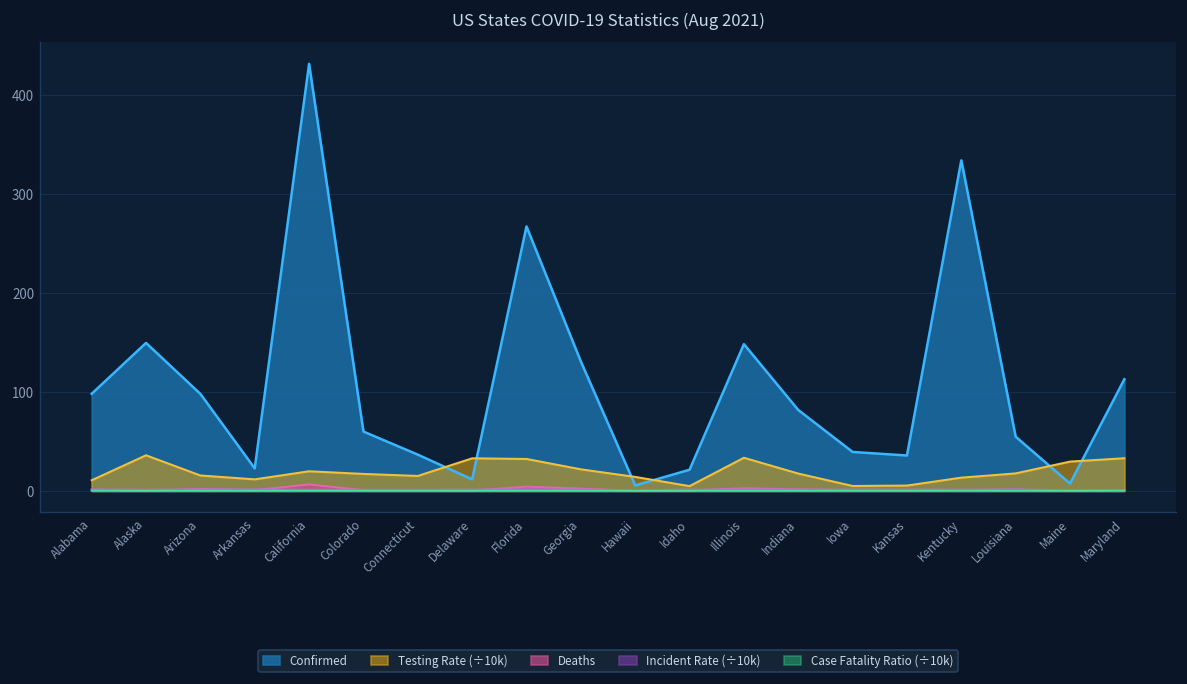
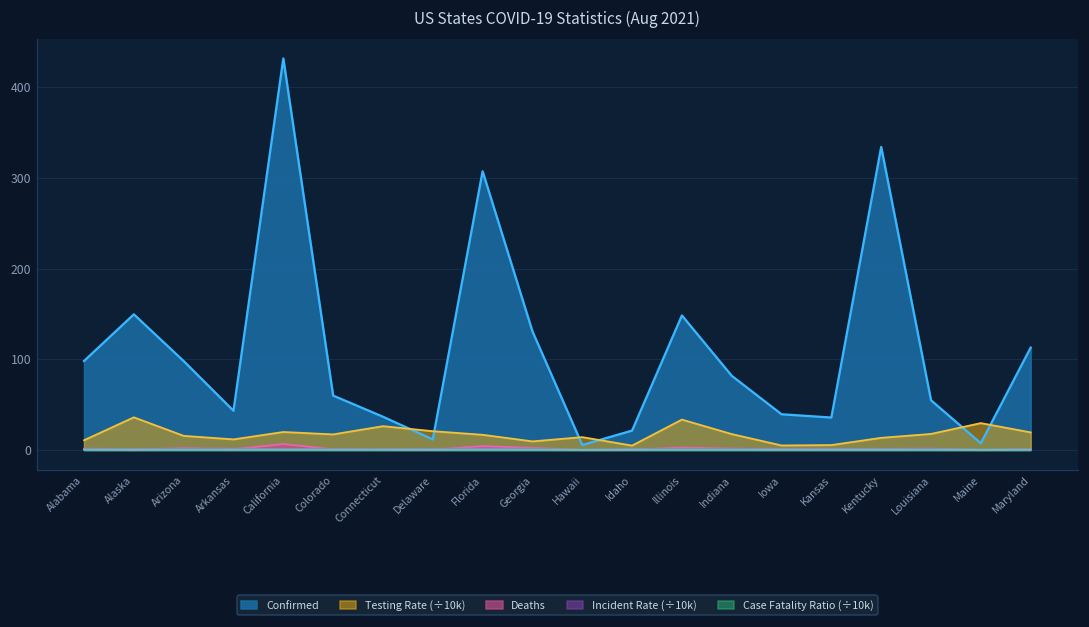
Confirmed, Arkansas: 20 -> 40
Testing Rate (÷10k), Connecticut: 20 -> 30
Testing Rate (÷10k), Delaware: 30 -> 20
Confirmed, Florida: 270 -> 310
Testing Rate (÷10k), Florida: 30 -> 20
Testing Rate (÷10k), Georgia: 20 -> 10
Testing Rate (÷10k), Maryland: 30 -> 20
